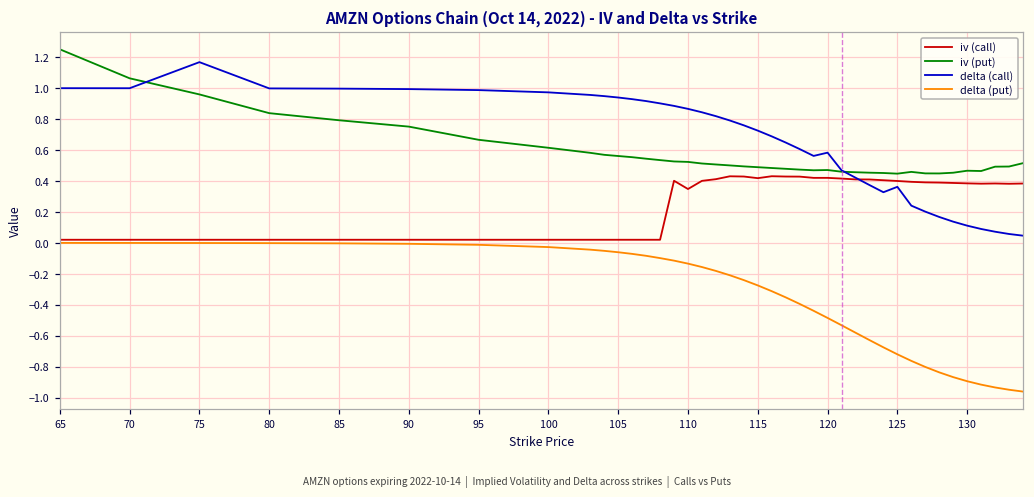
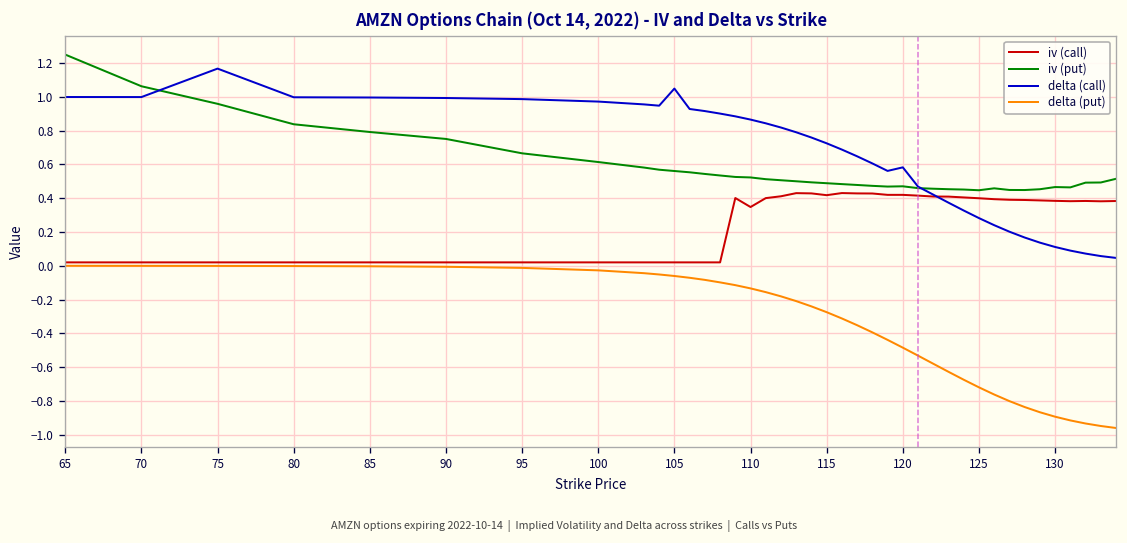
delta (call), 105: 0.94 -> 1.05
delta (call), 125: 0.36 -> 0.28
